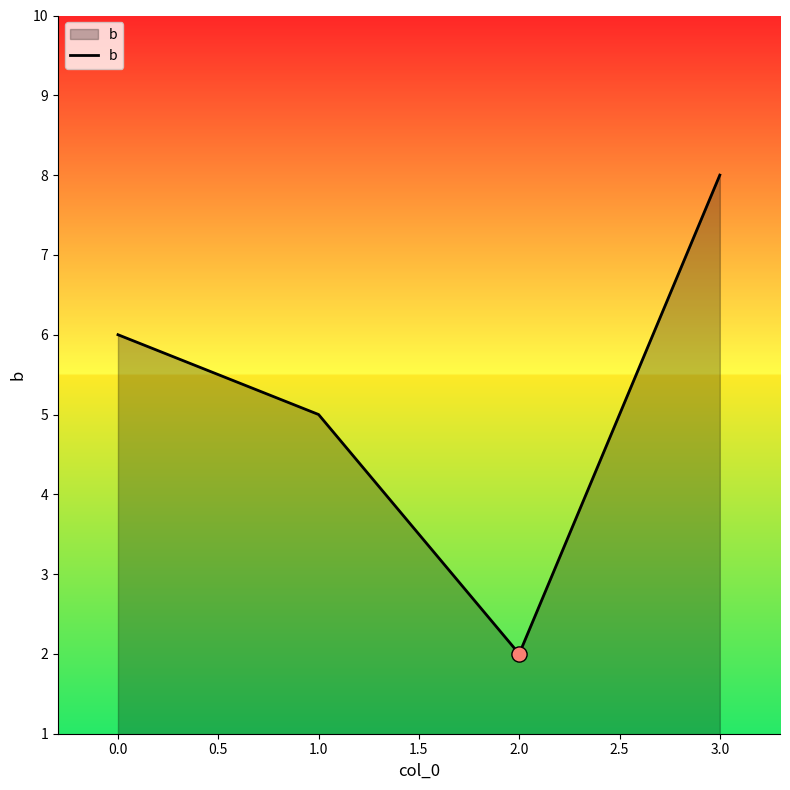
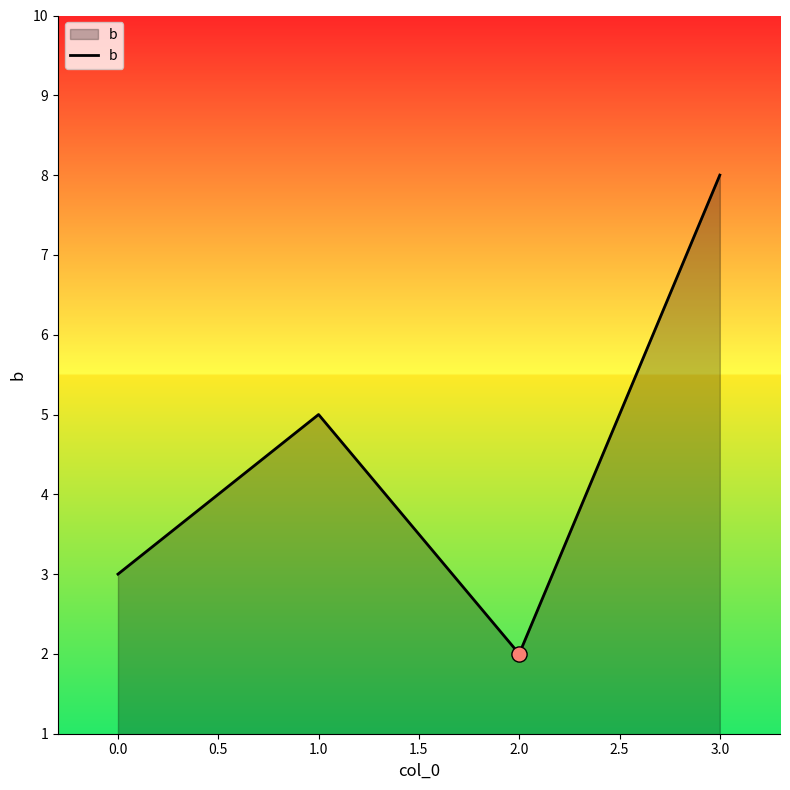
b, 0.0: 6 -> 3
